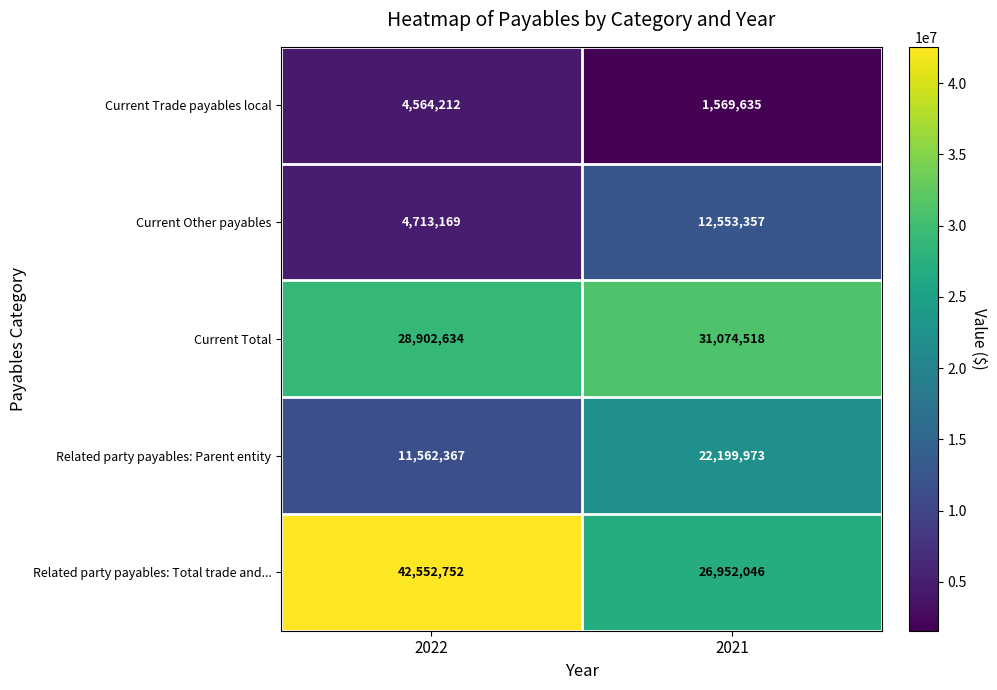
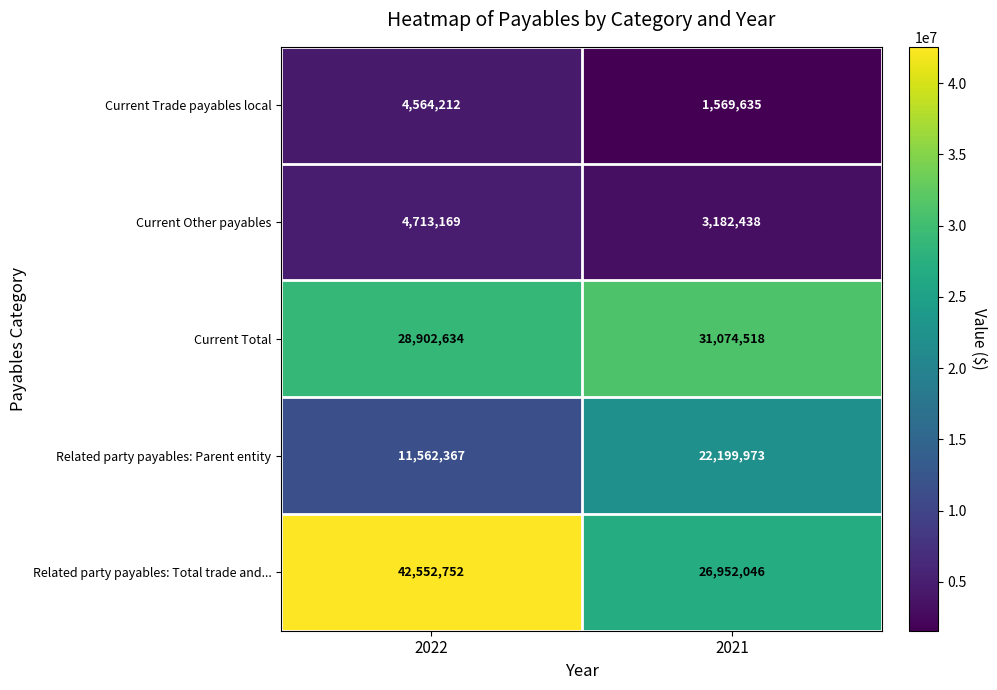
Current Other payables, 2021: 12,553,357 -> 3,182,438
